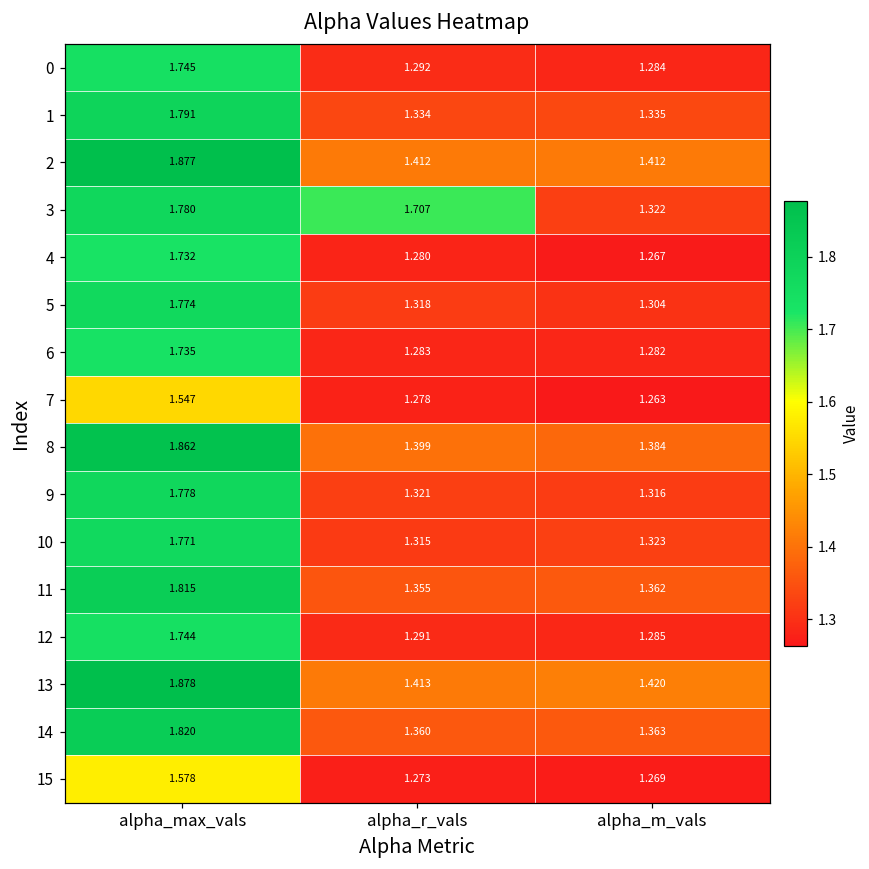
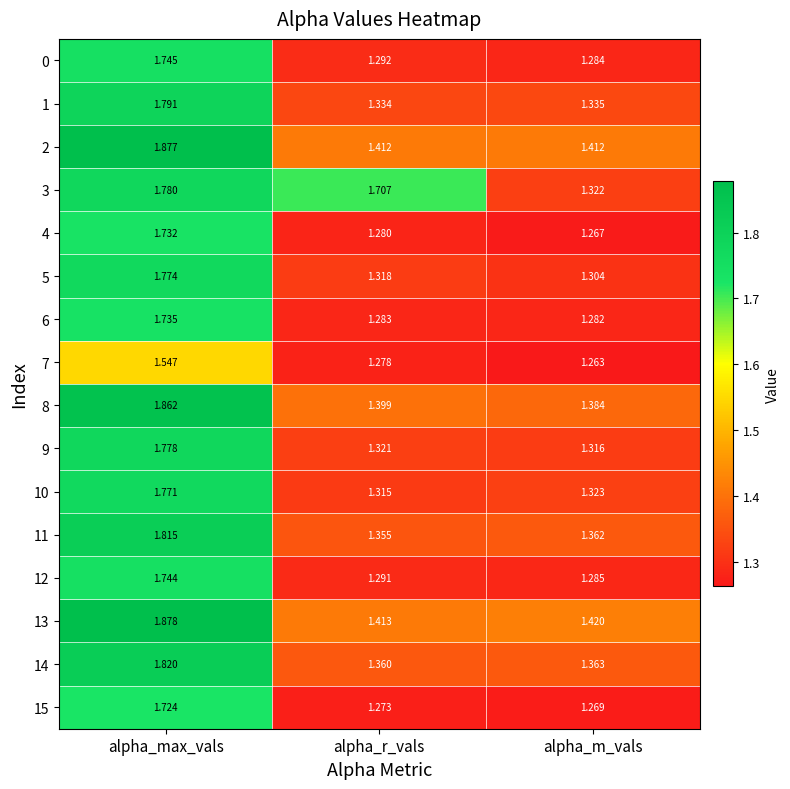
15, alpha_max_vals: 1.578 -> 1.724
